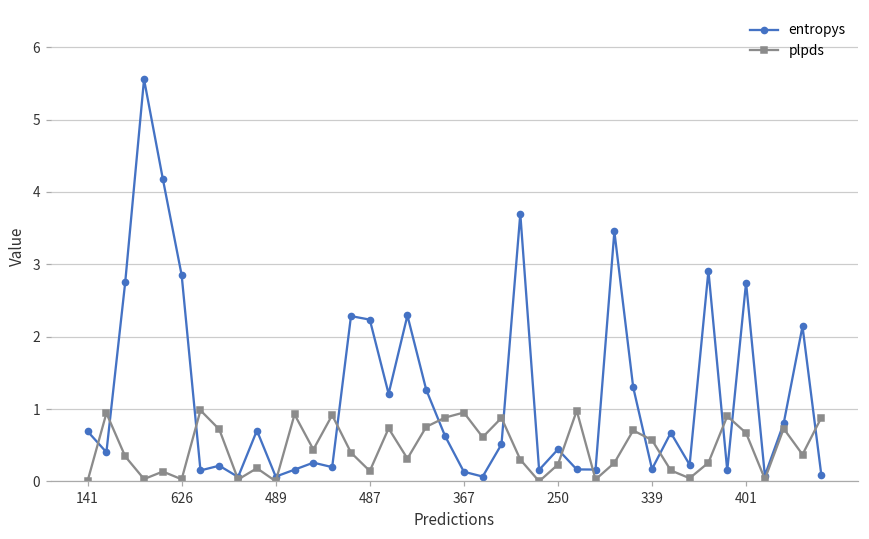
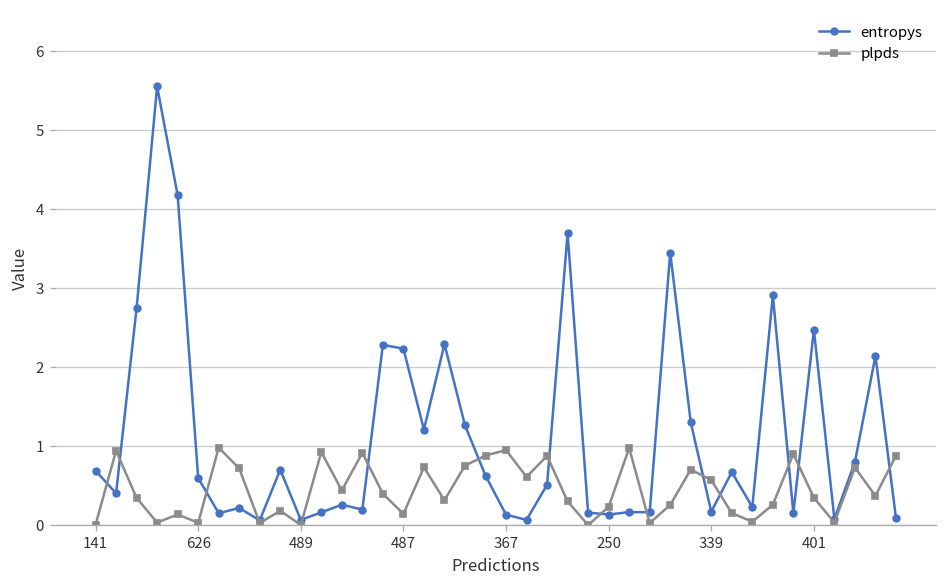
entropys, 626: 2.9 -> 0.6
entropys, 250: 0.4 -> 0.1
entropys, 401: 2.7 -> 2.5
plpds, 401: 0.7 -> 0.3
